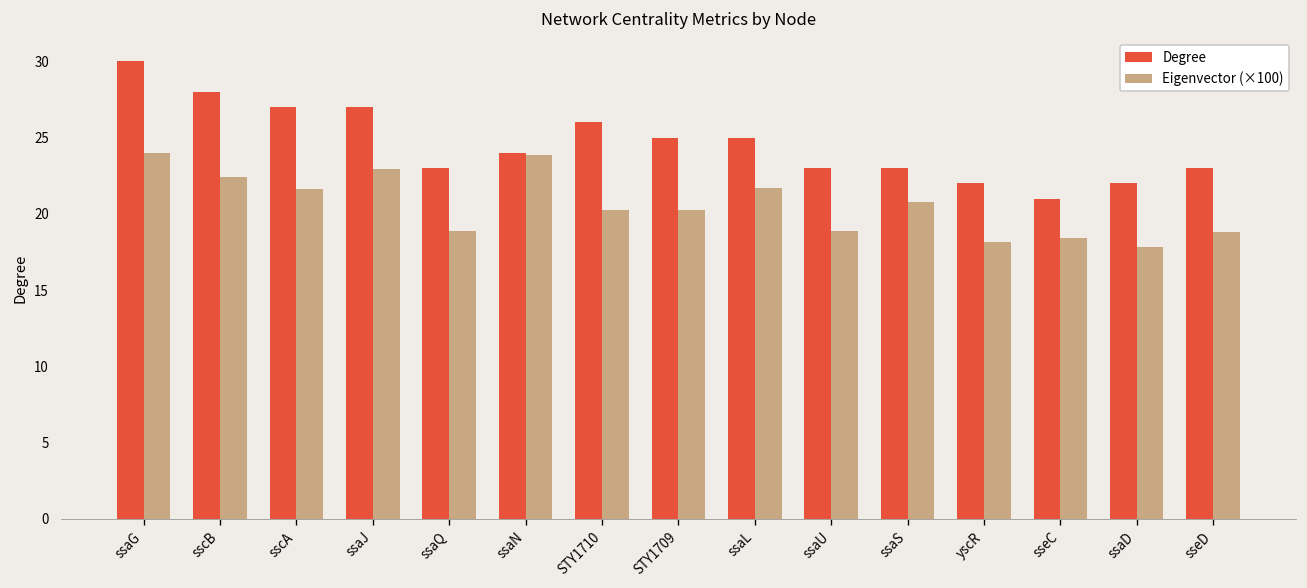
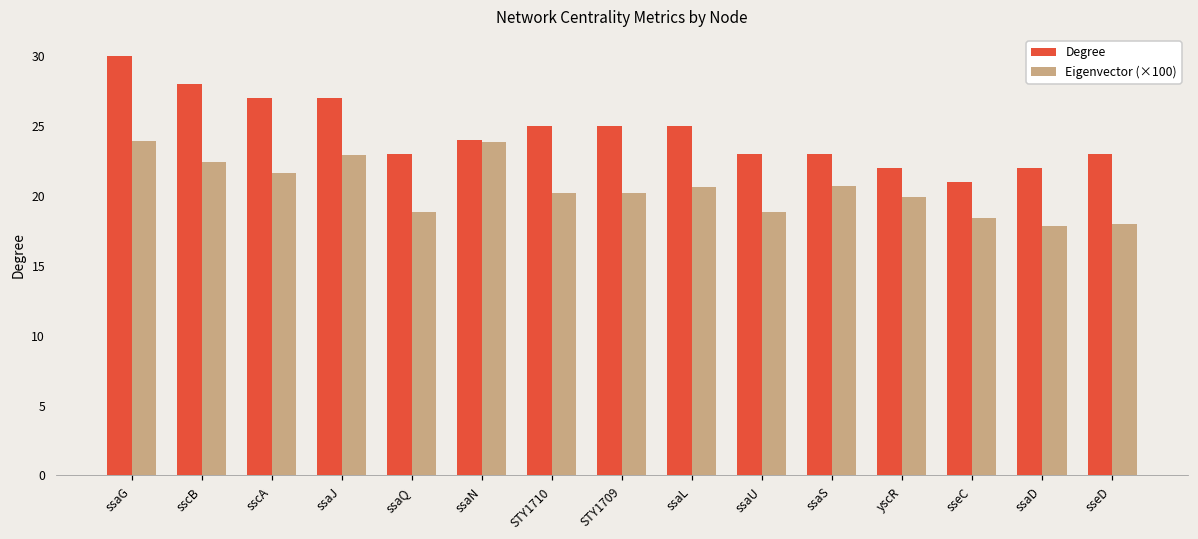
Degree, STY1710: 26 -> 25
Eigenvector (×100), ssaL: 21.7 -> 20.7
Eigenvector (×100), yscR: 18.1 -> 19.9
Eigenvector (×100), sseD: 18.8 -> 18.0
